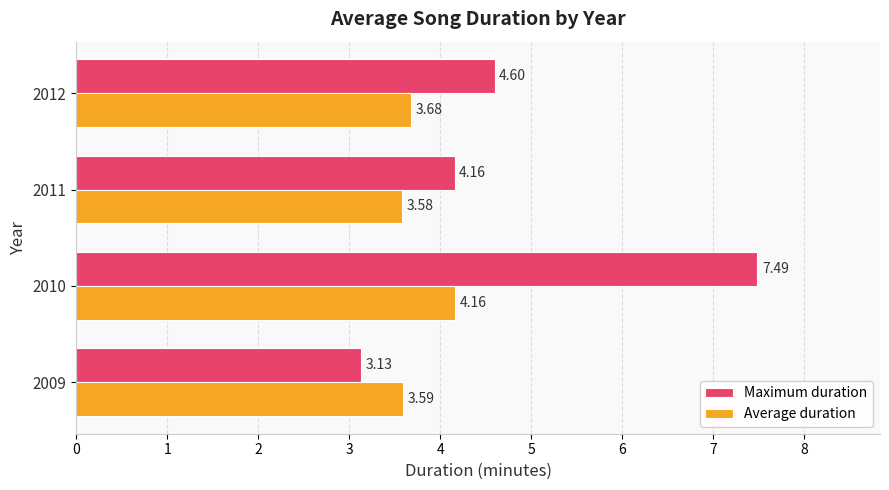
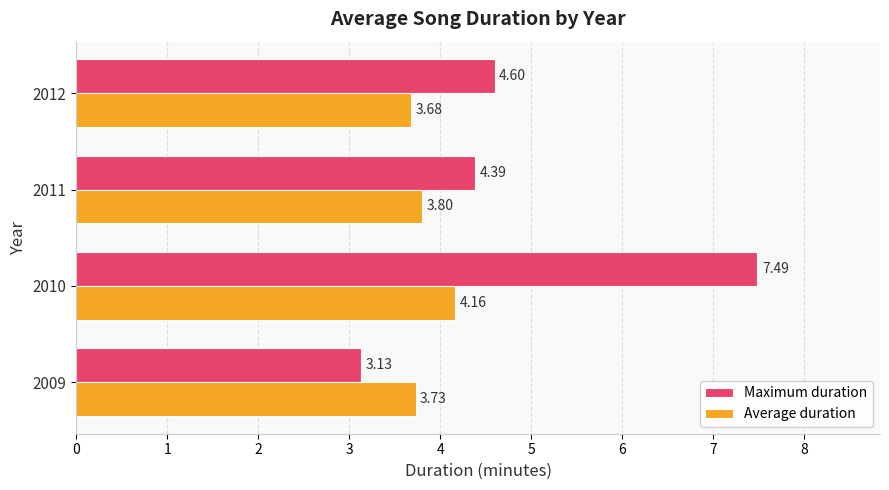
Maximum duration, 2011: 4.16 -> 4.39
Average duration, 2011: 3.58 -> 3.80
Average duration, 2009: 3.59 -> 3.73
